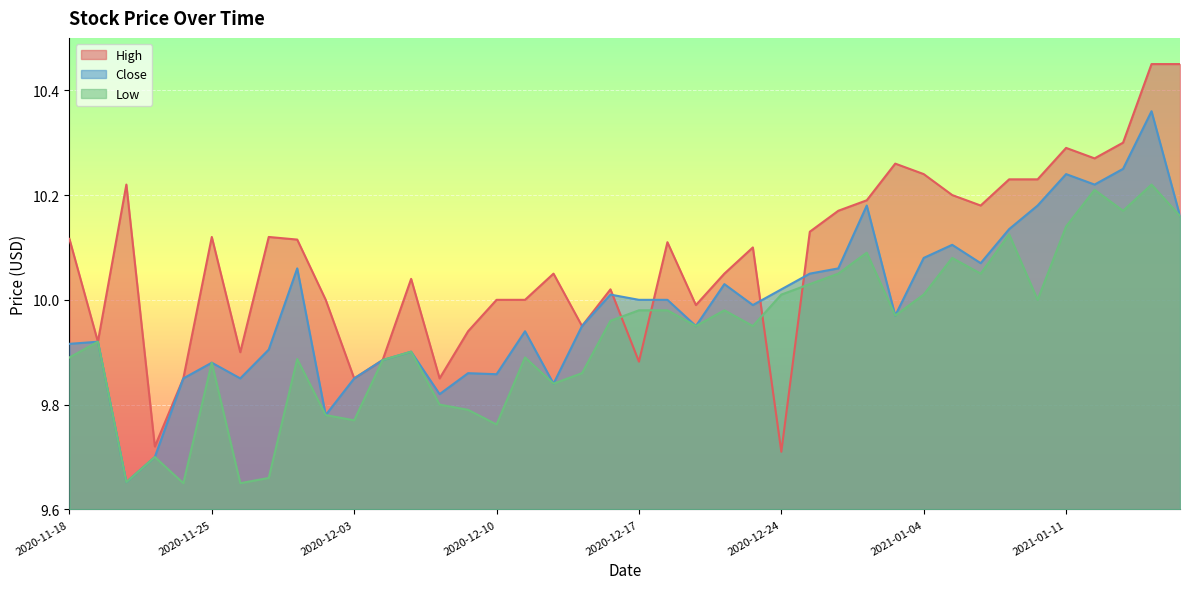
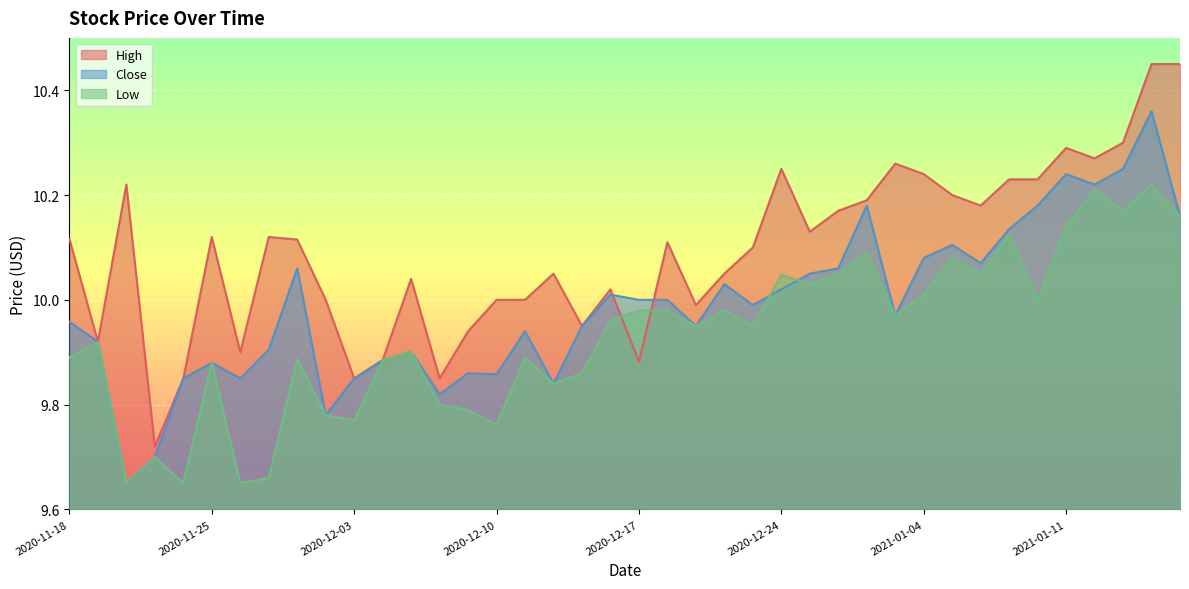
Close, 2020-11-18: 9.92 -> 9.96
High, 2020-12-24: 9.71 -> 10.25
Low, 2020-12-24: 10.01 -> 10.05
